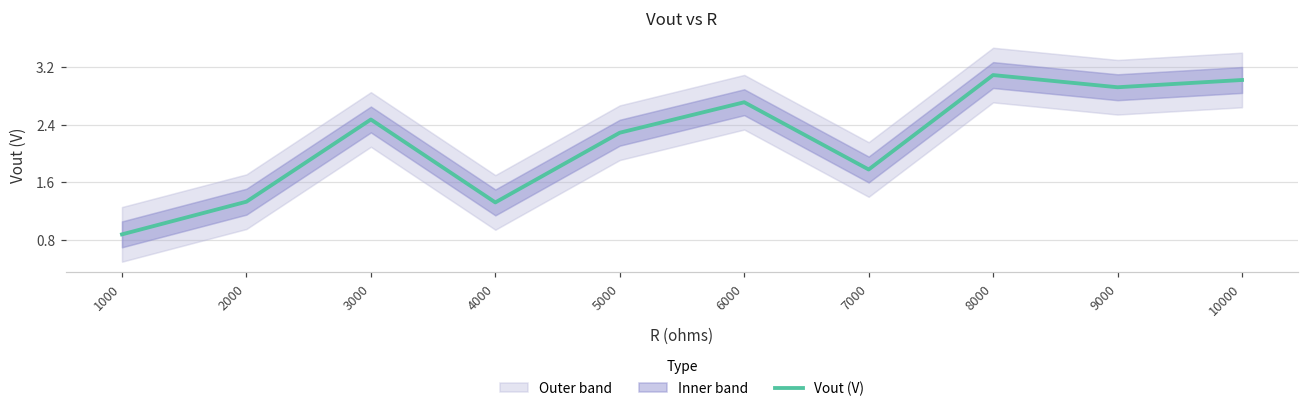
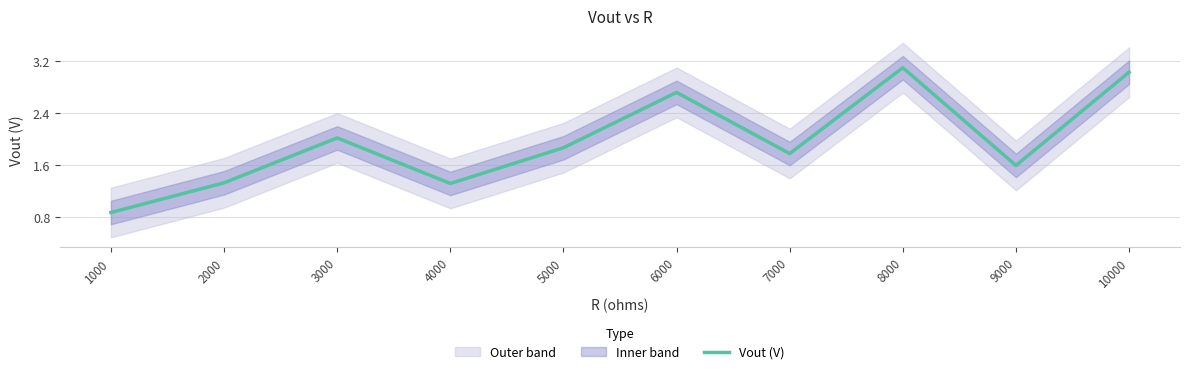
Vout (V), 3000: 2.5 -> 2.0
Vout (V), 5000: 2.3 -> 1.9
Vout (V), 9000: 2.9 -> 1.6
